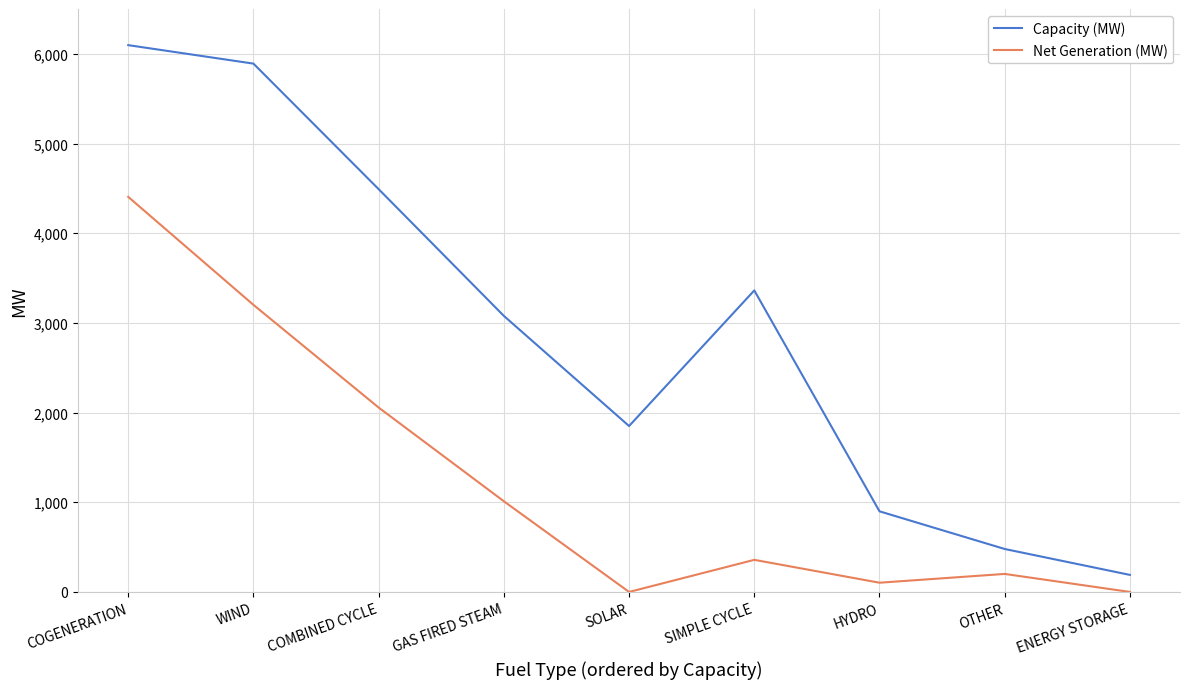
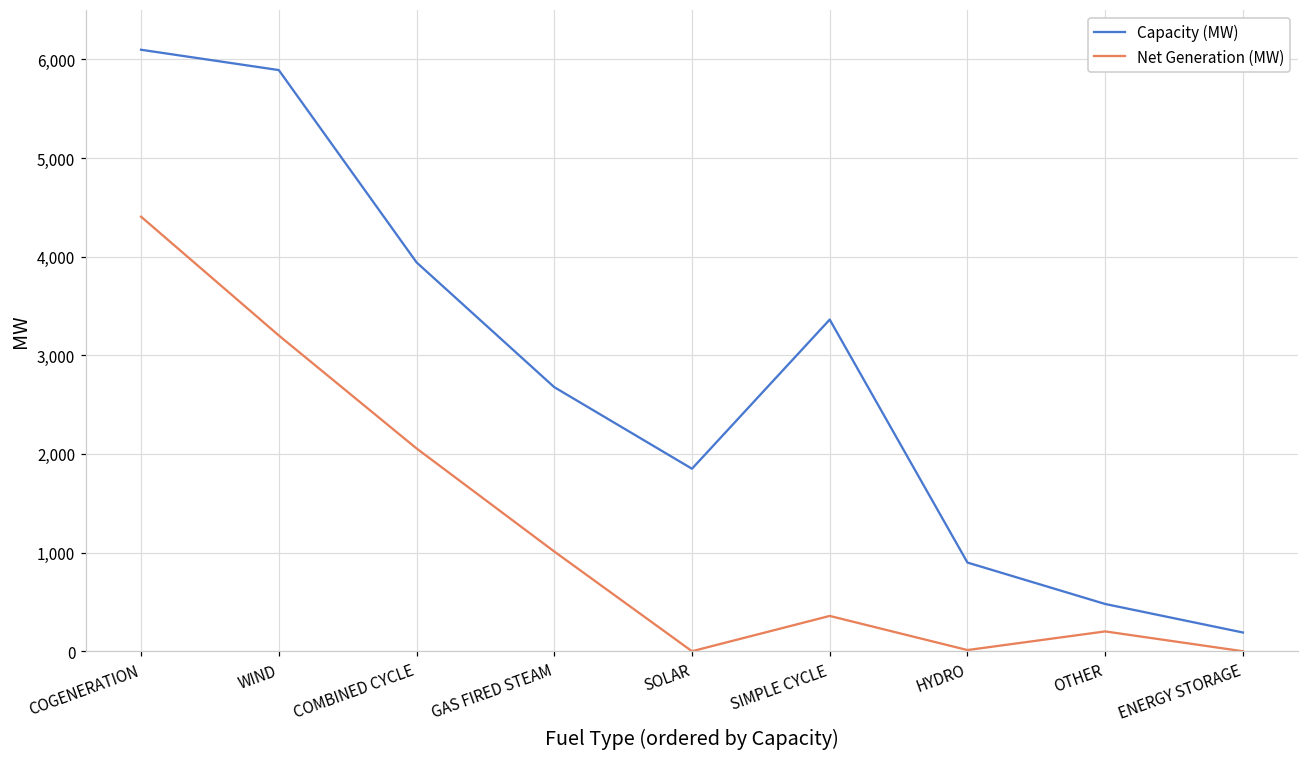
Capacity (MW), COMBINED CYCLE: 4,500 -> 3,900
Capacity (MW), GAS FIRED STEAM: 3,100 -> 2,700
Net Generation (MW), HYDRO: 100 -> 0
